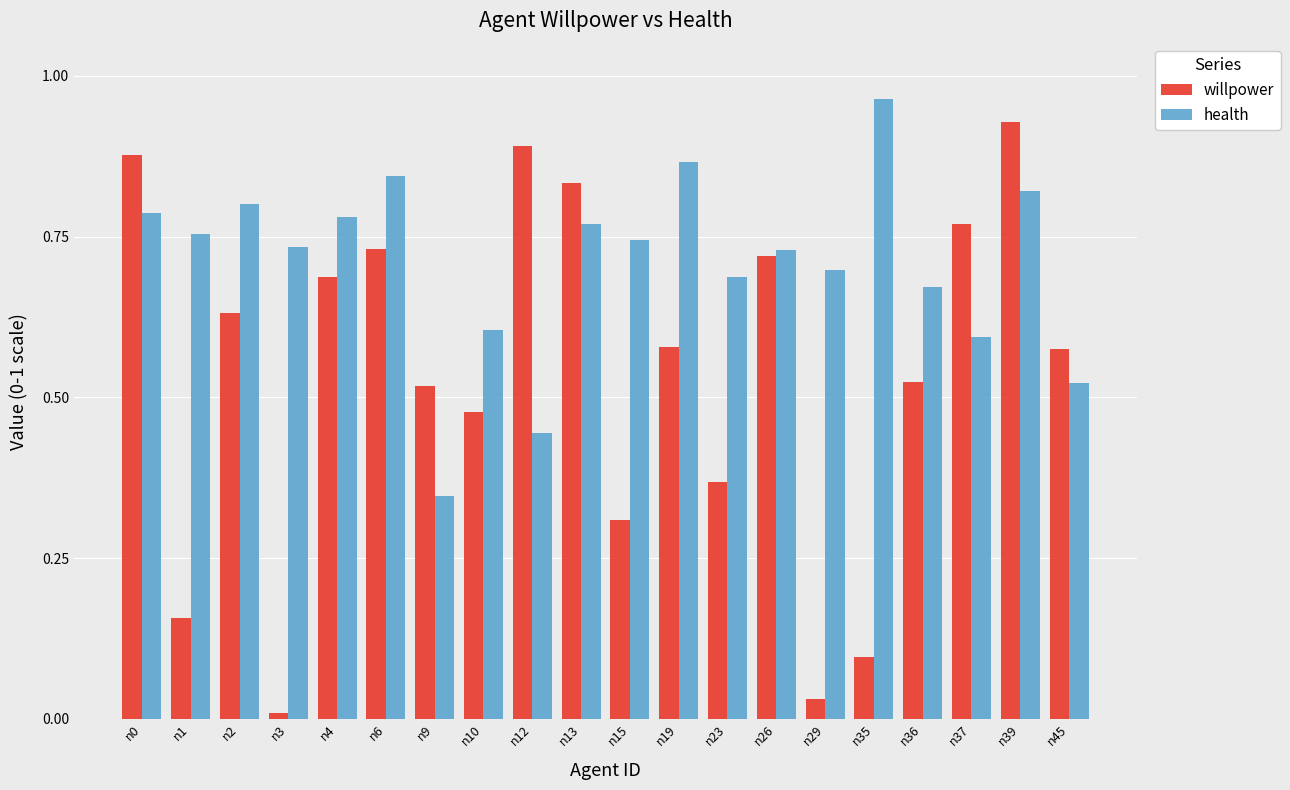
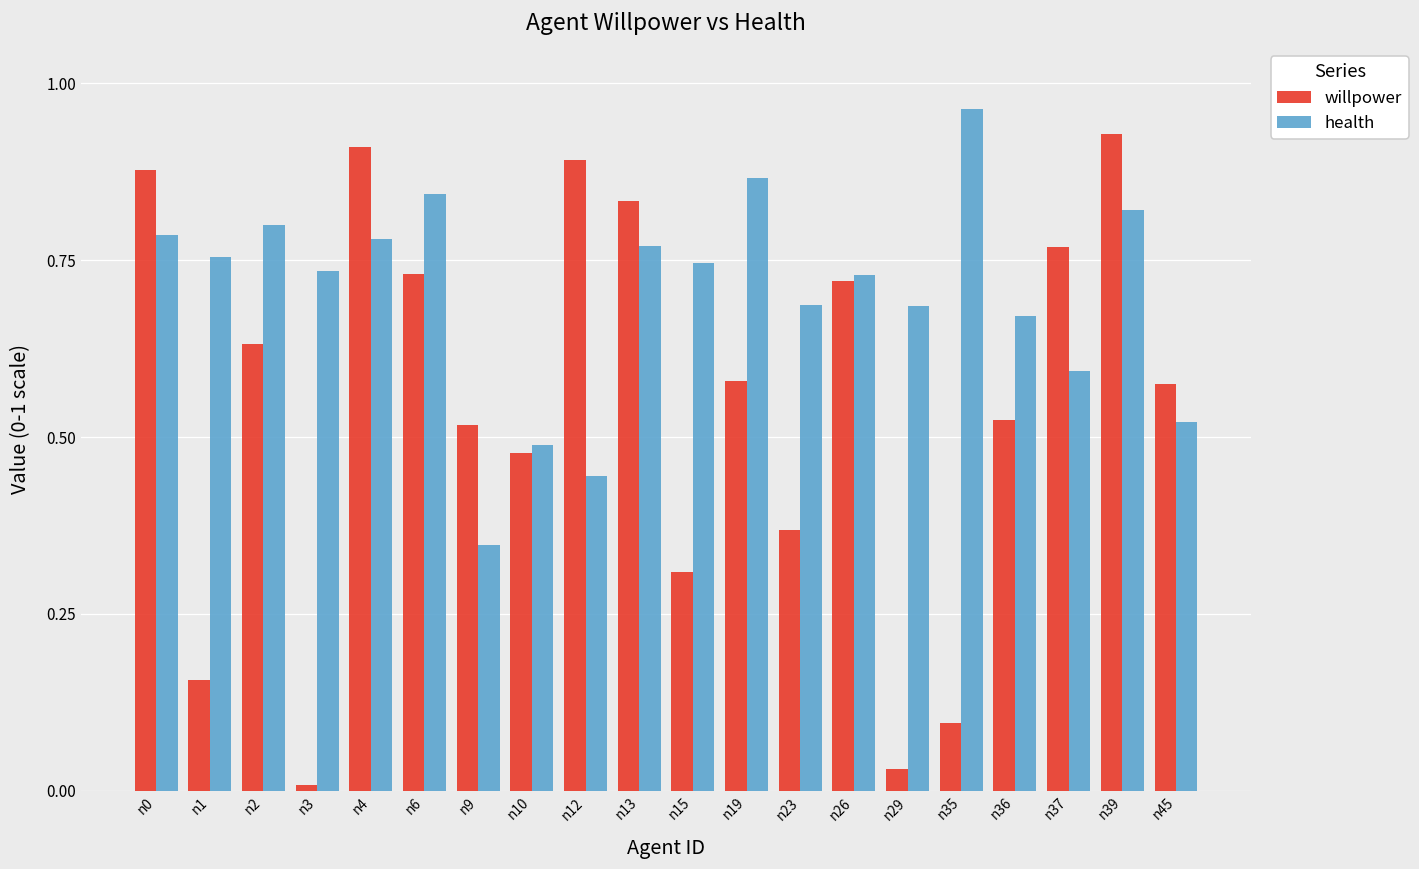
willpower, n4: 0.69 -> 0.91
health, n10: 0.61 -> 0.49
health, n29: 0.70 -> 0.68
